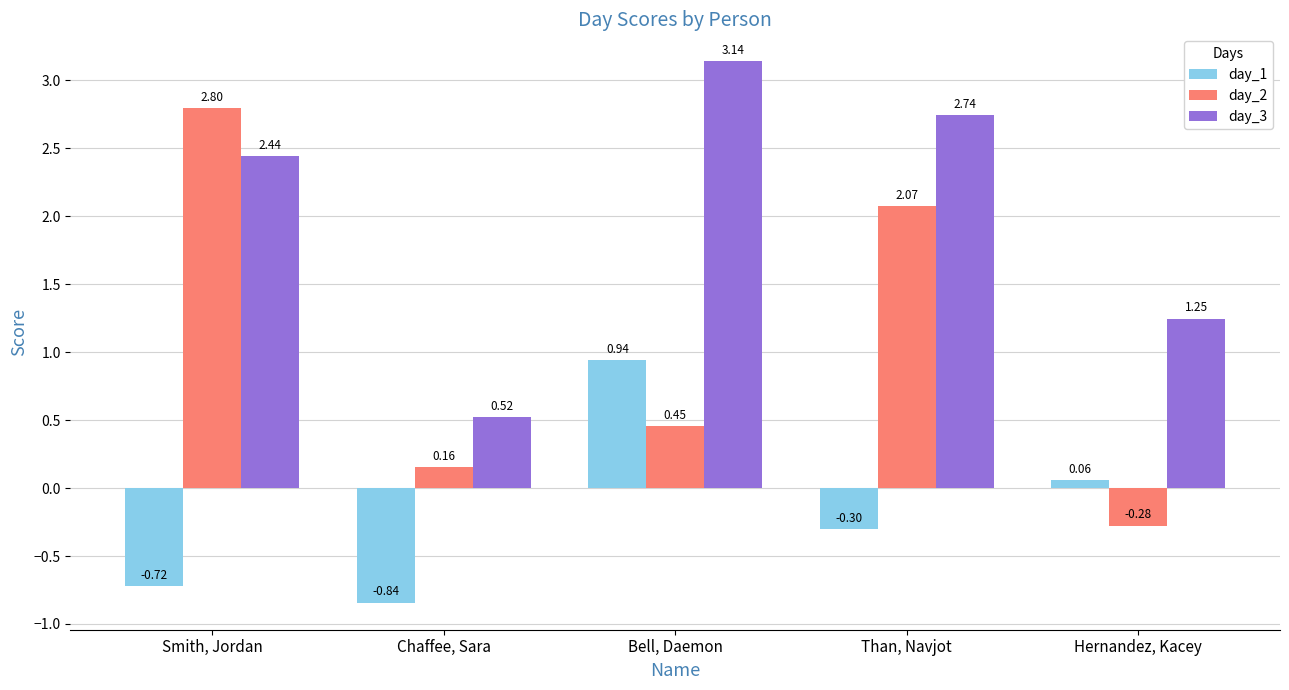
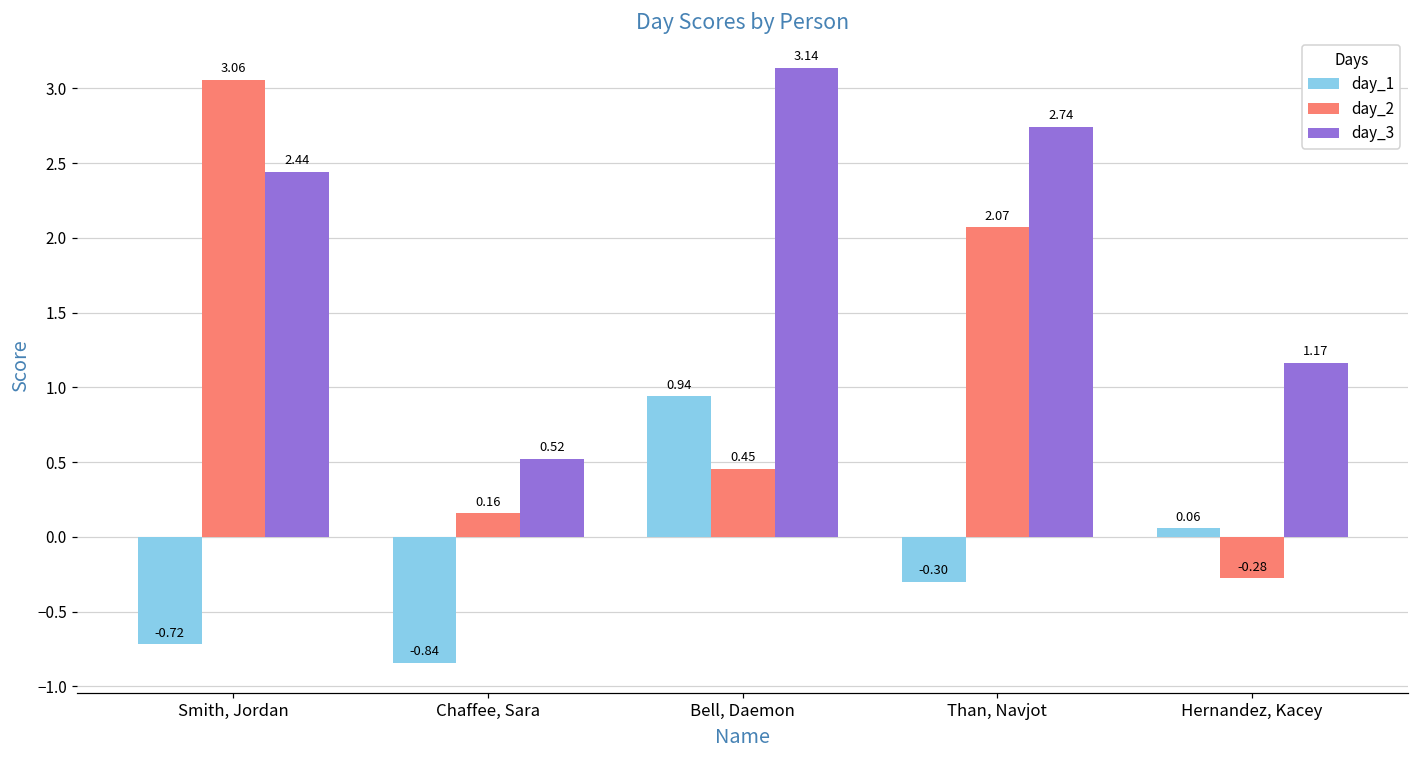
day_2, Smith, Jordan: 2.80 -> 3.06
day_3, Hernandez, Kacey: 1.25 -> 1.17
